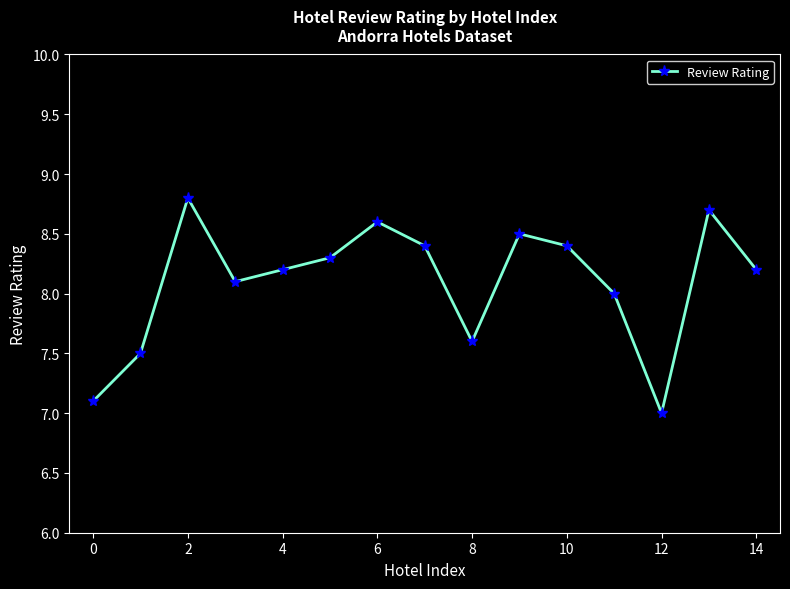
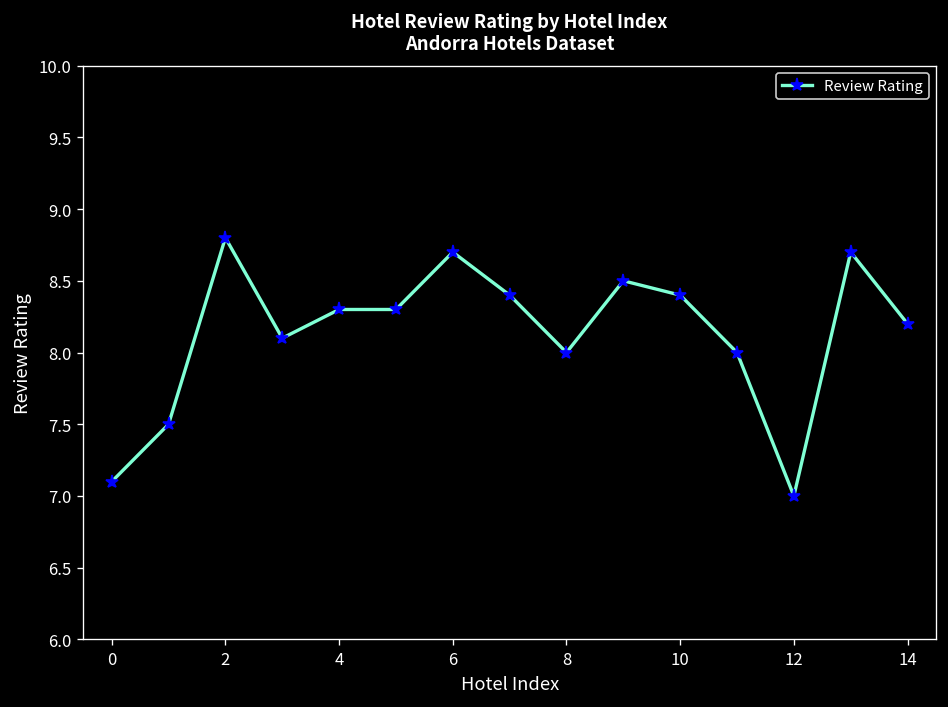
4: 8.2 -> 8.3
6: 8.6 -> 8.7
8: 7.6 -> 8.0
